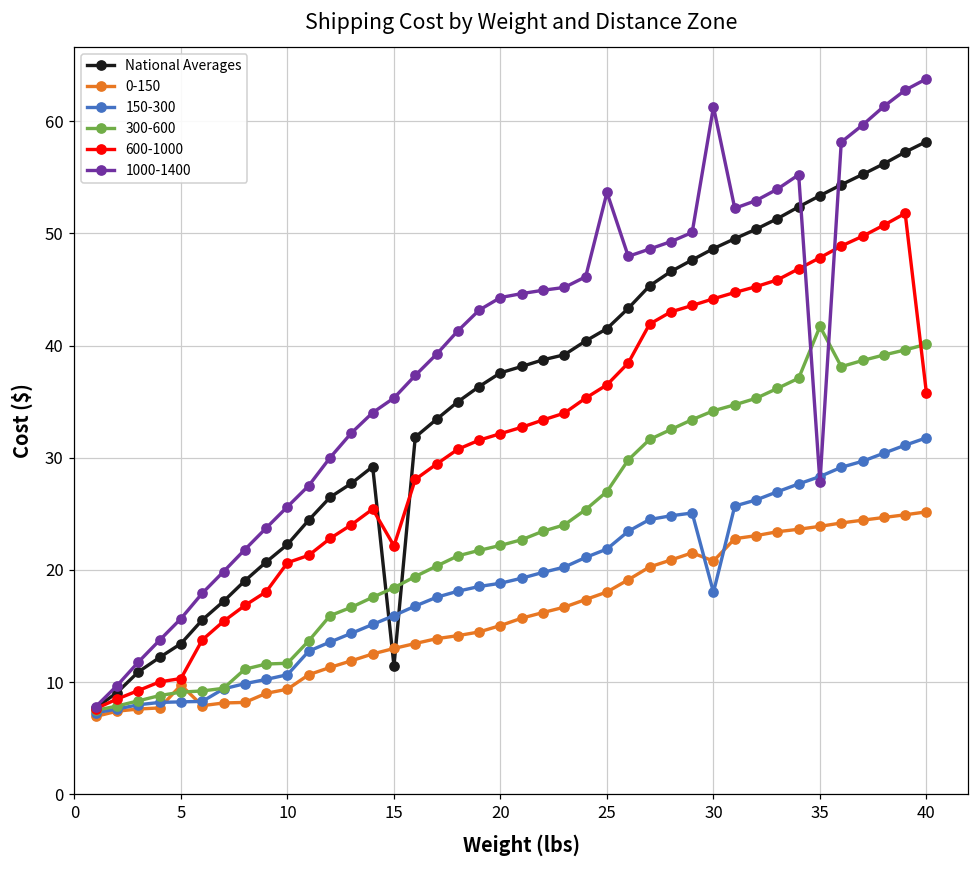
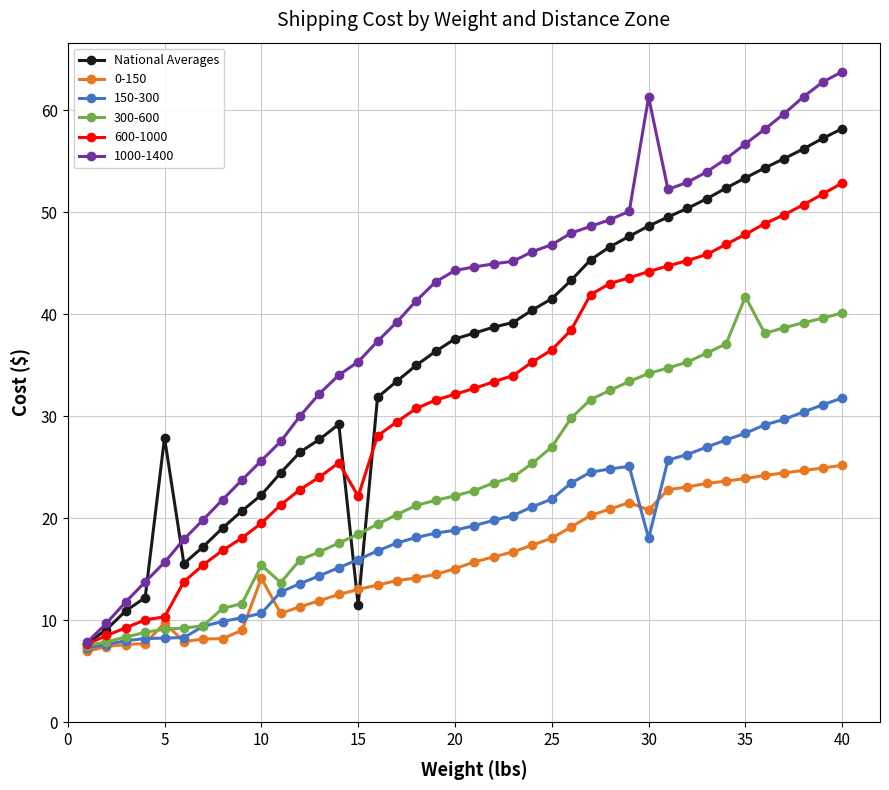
National Averages, 5: 13.4 -> 27.9
0-150, 10: 9.4 -> 14.1
300-600, 10: 11.7 -> 15.4
600-1000, 10: 20.7 -> 19.5
1000-1400, 25: 53.6 -> 46.8
1000-1400, 35: 27.8 -> 56.7
600-1000, 40: 35.7 -> 52.9
